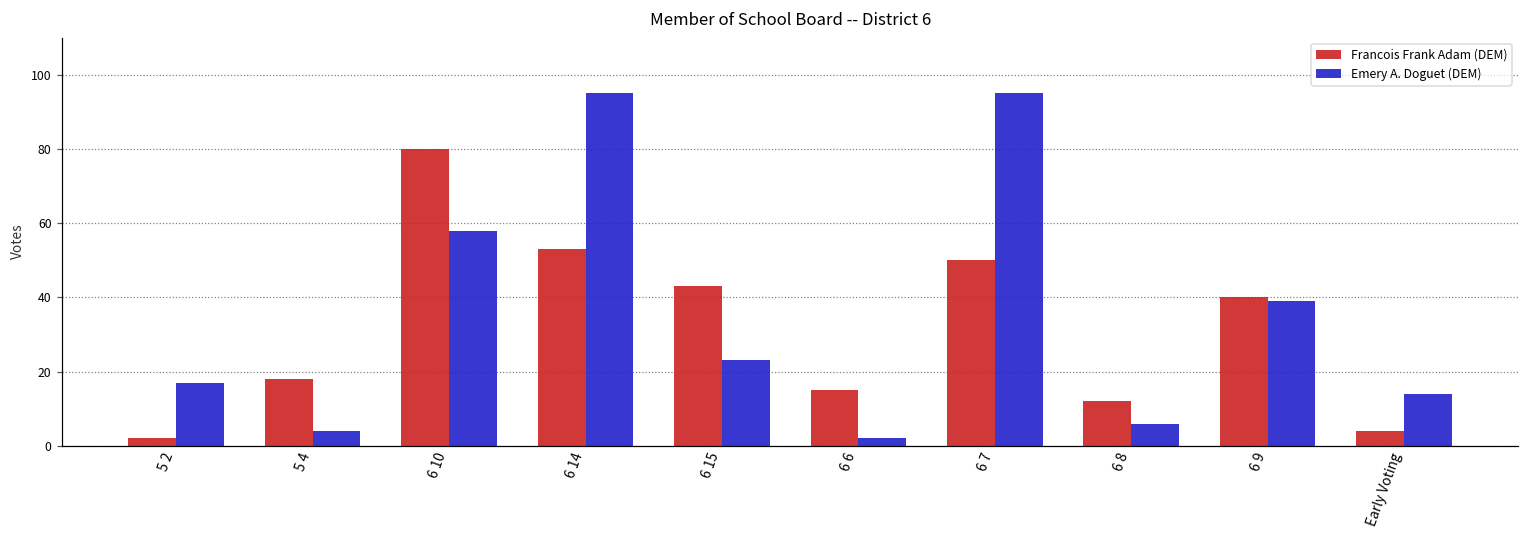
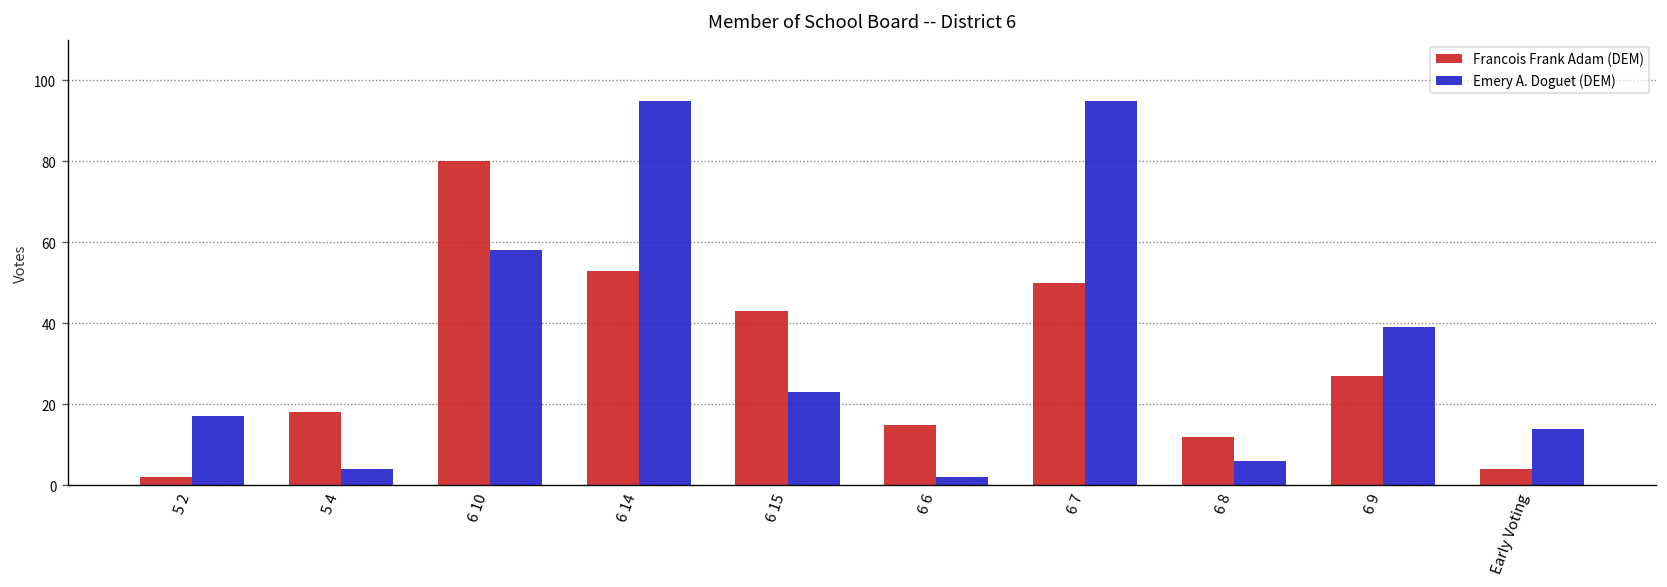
Francois Frank Adam (DEM), 6 9: 40 -> 27
